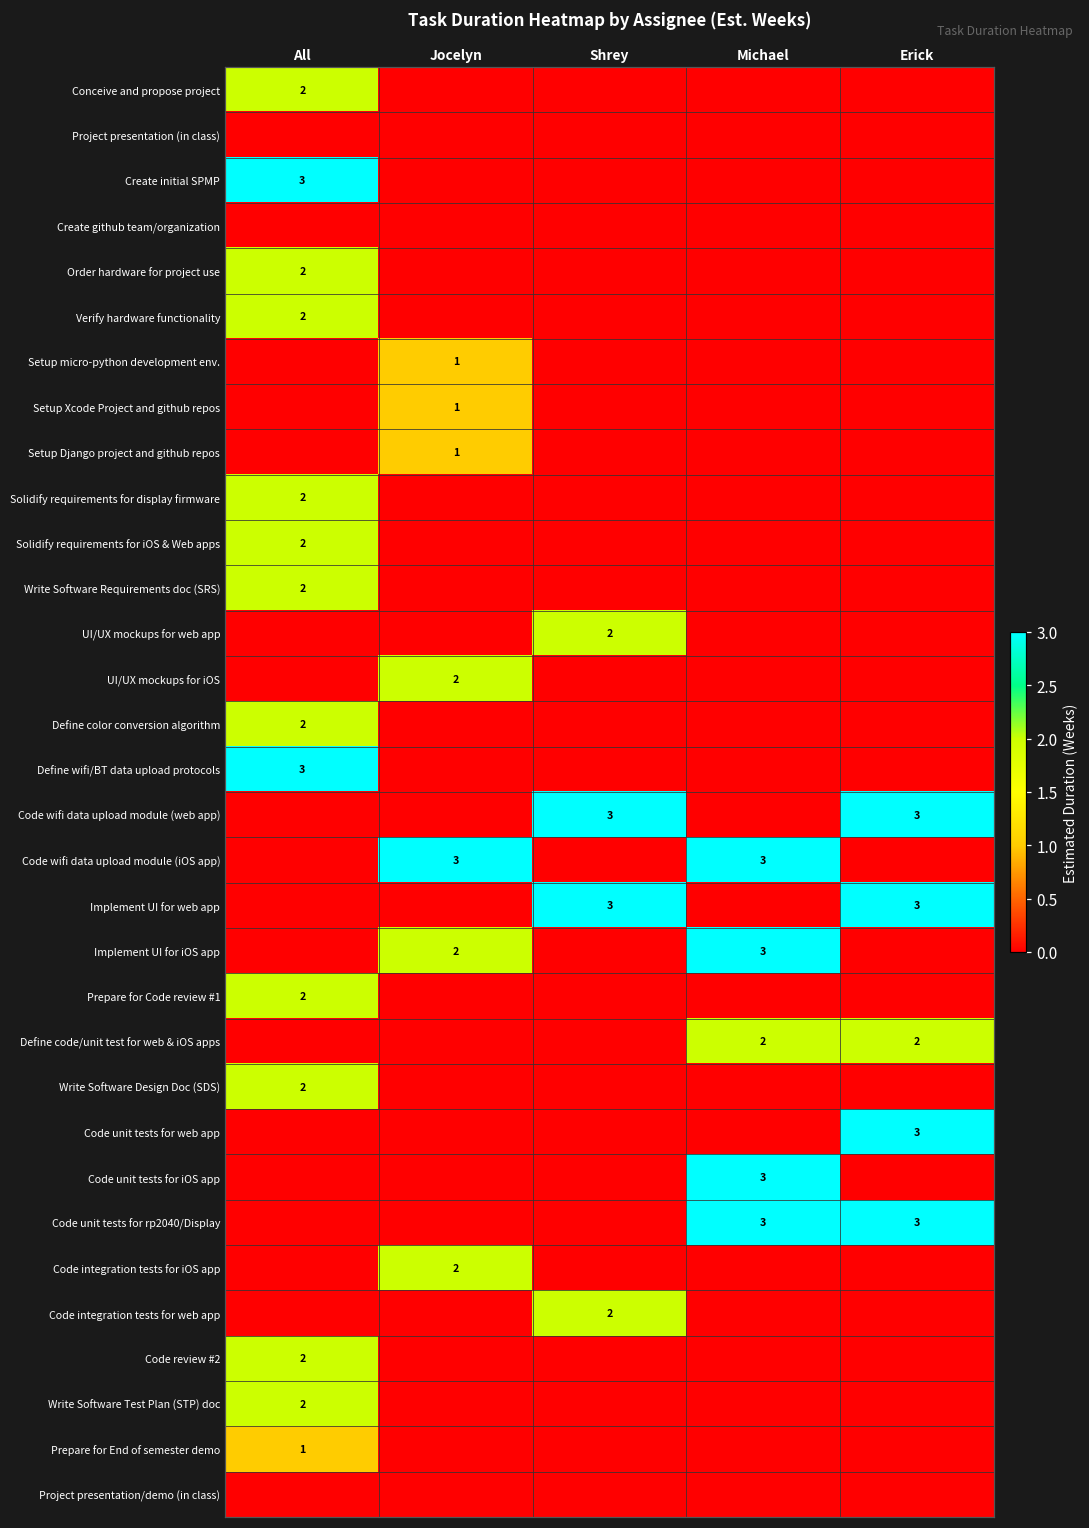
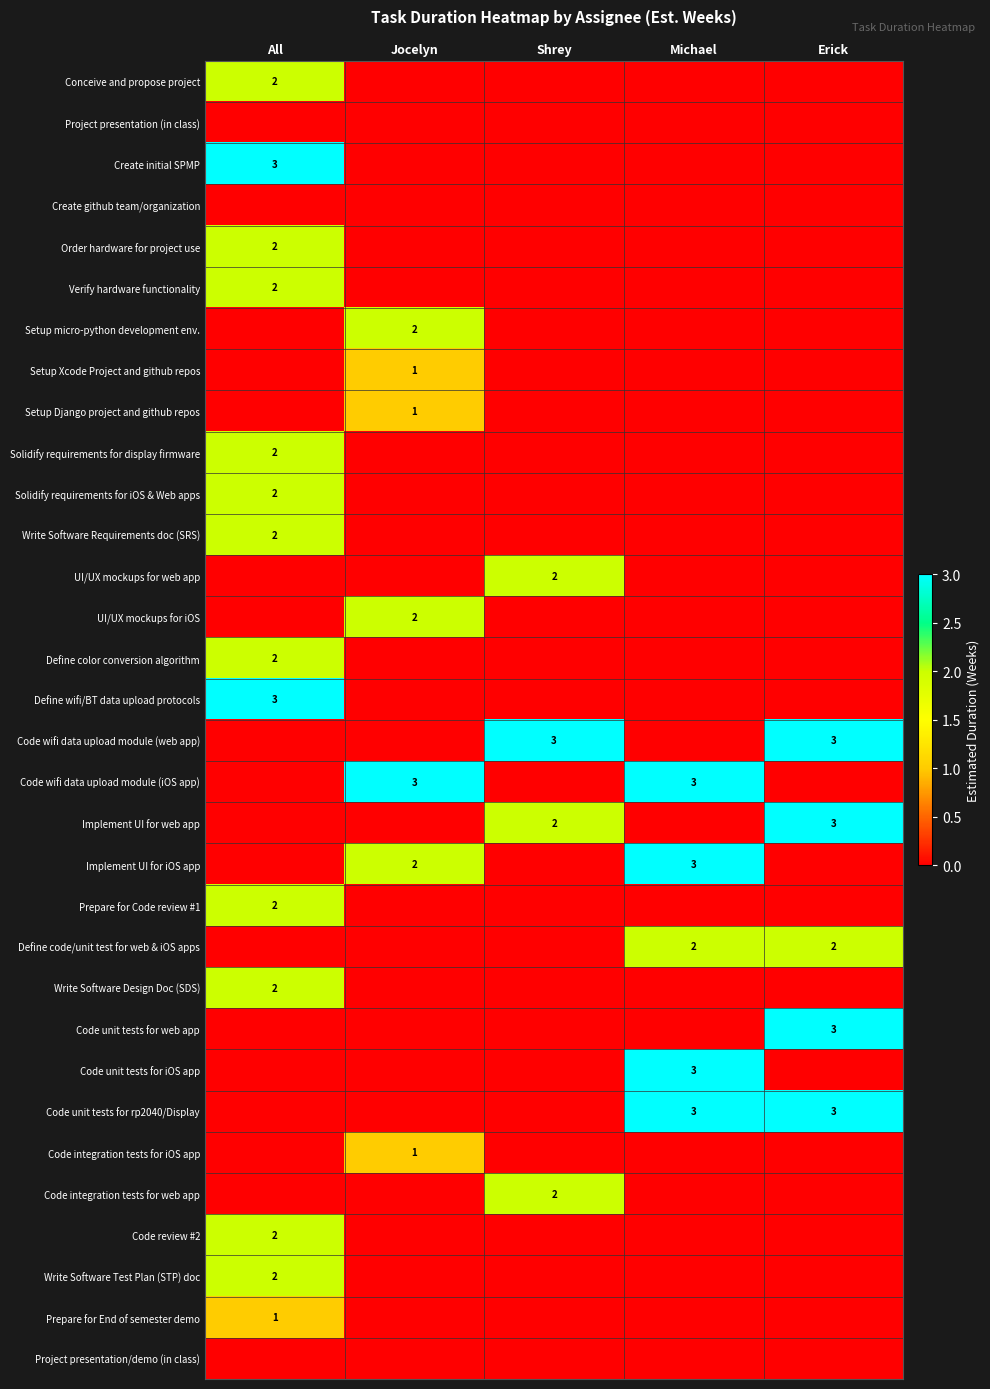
Setup micro-python development env., Jocelyn: 1 -> 2
Implement UI for web app, Shrey: 3 -> 2
Code integration tests for iOS app, Jocelyn: 2 -> 1
